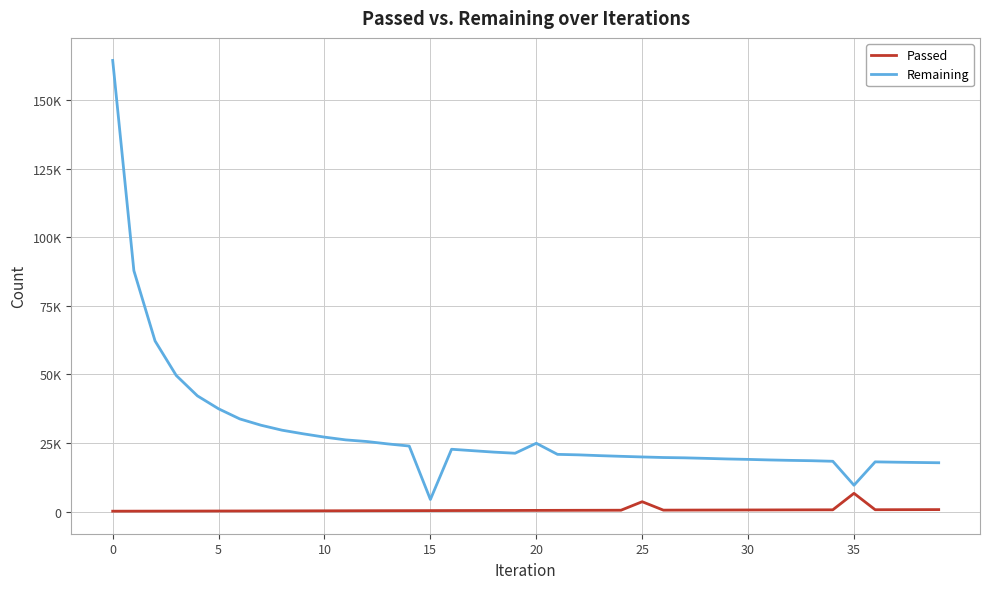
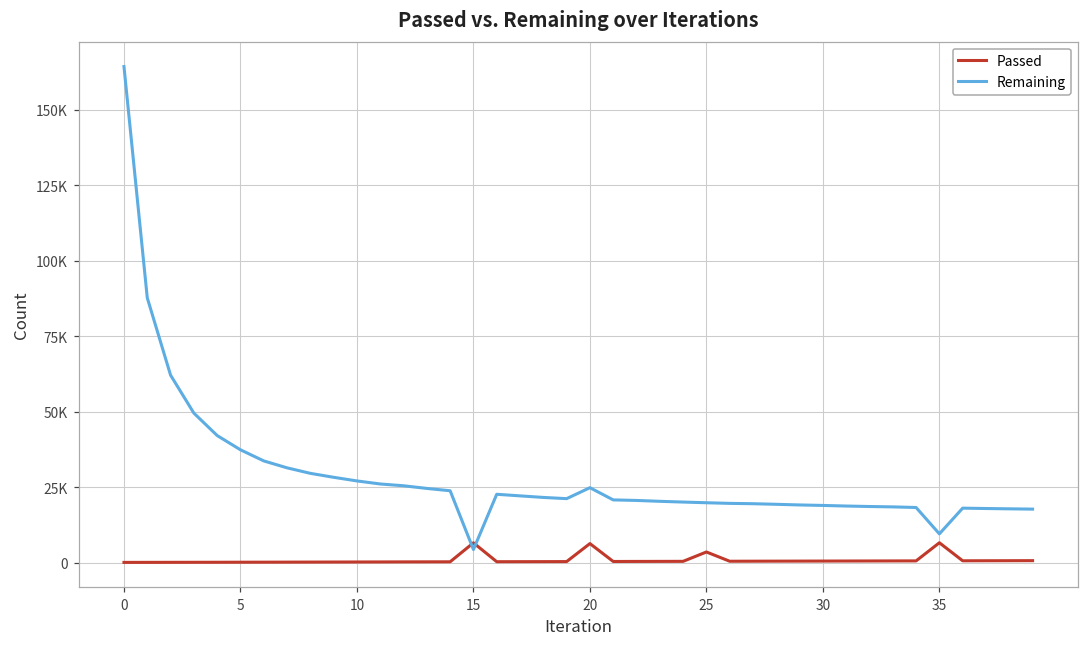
Passed, 15: 0 -> 7000
Passed, 20: 0 -> 6000
